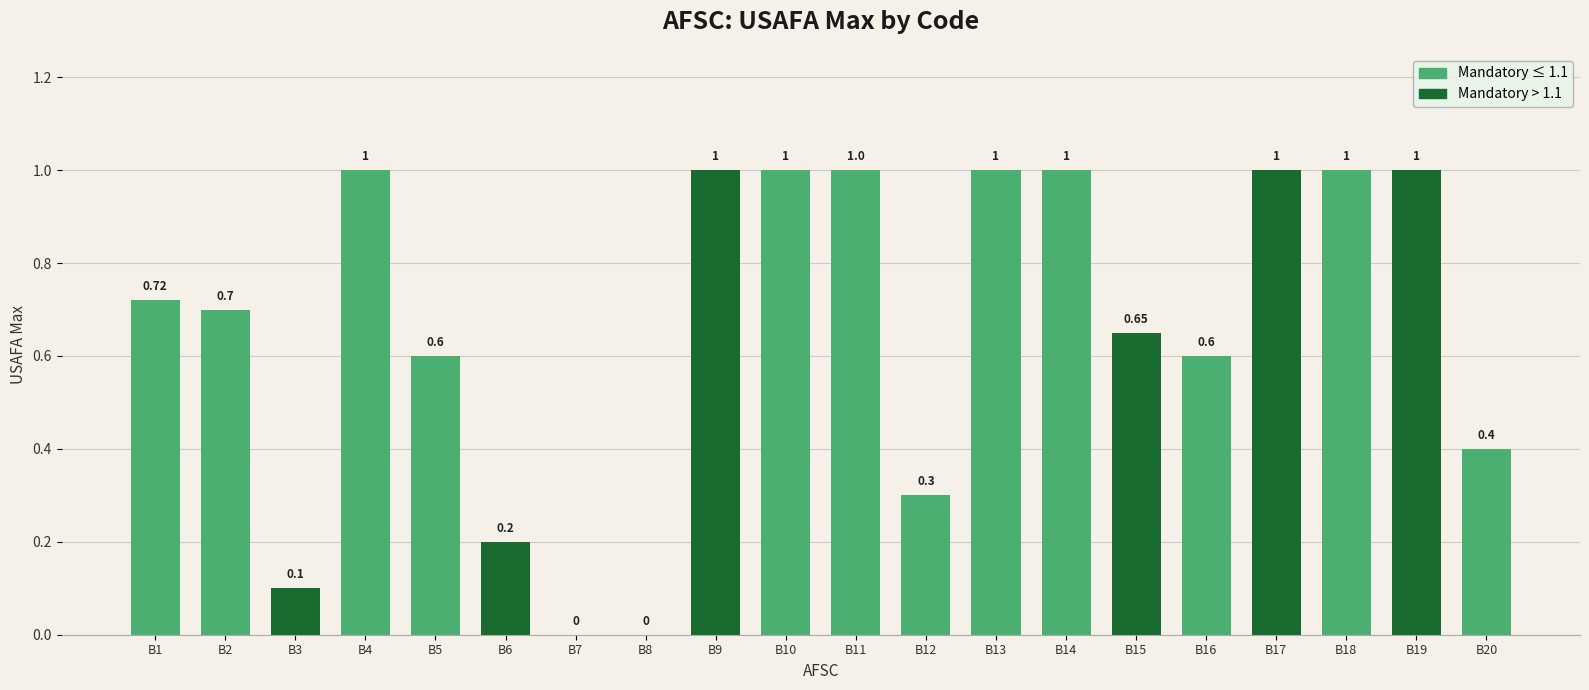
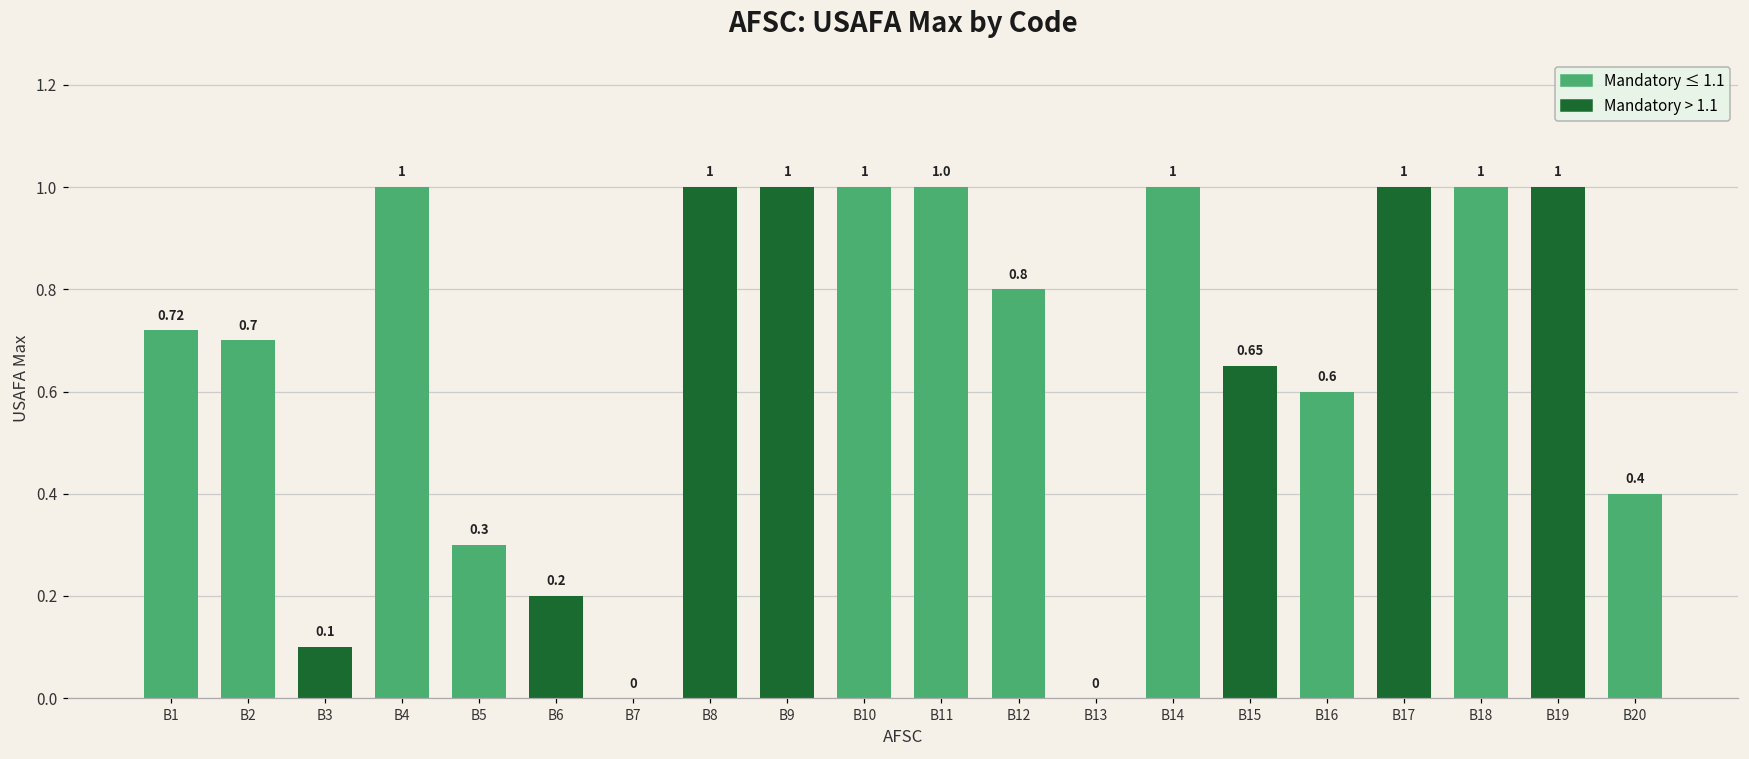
B5: 0.6 -> 0.3
B8: 0 -> 1
B12: 0.3 -> 0.8
B13: 1 -> 0
